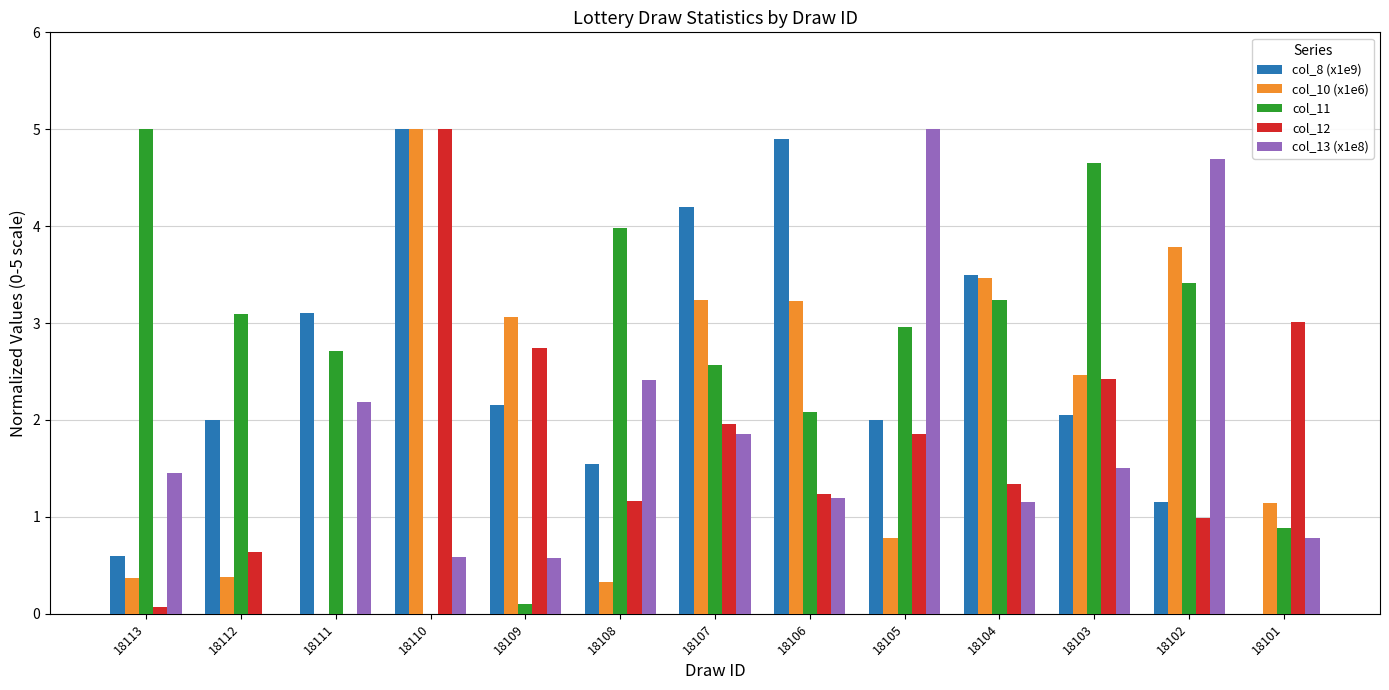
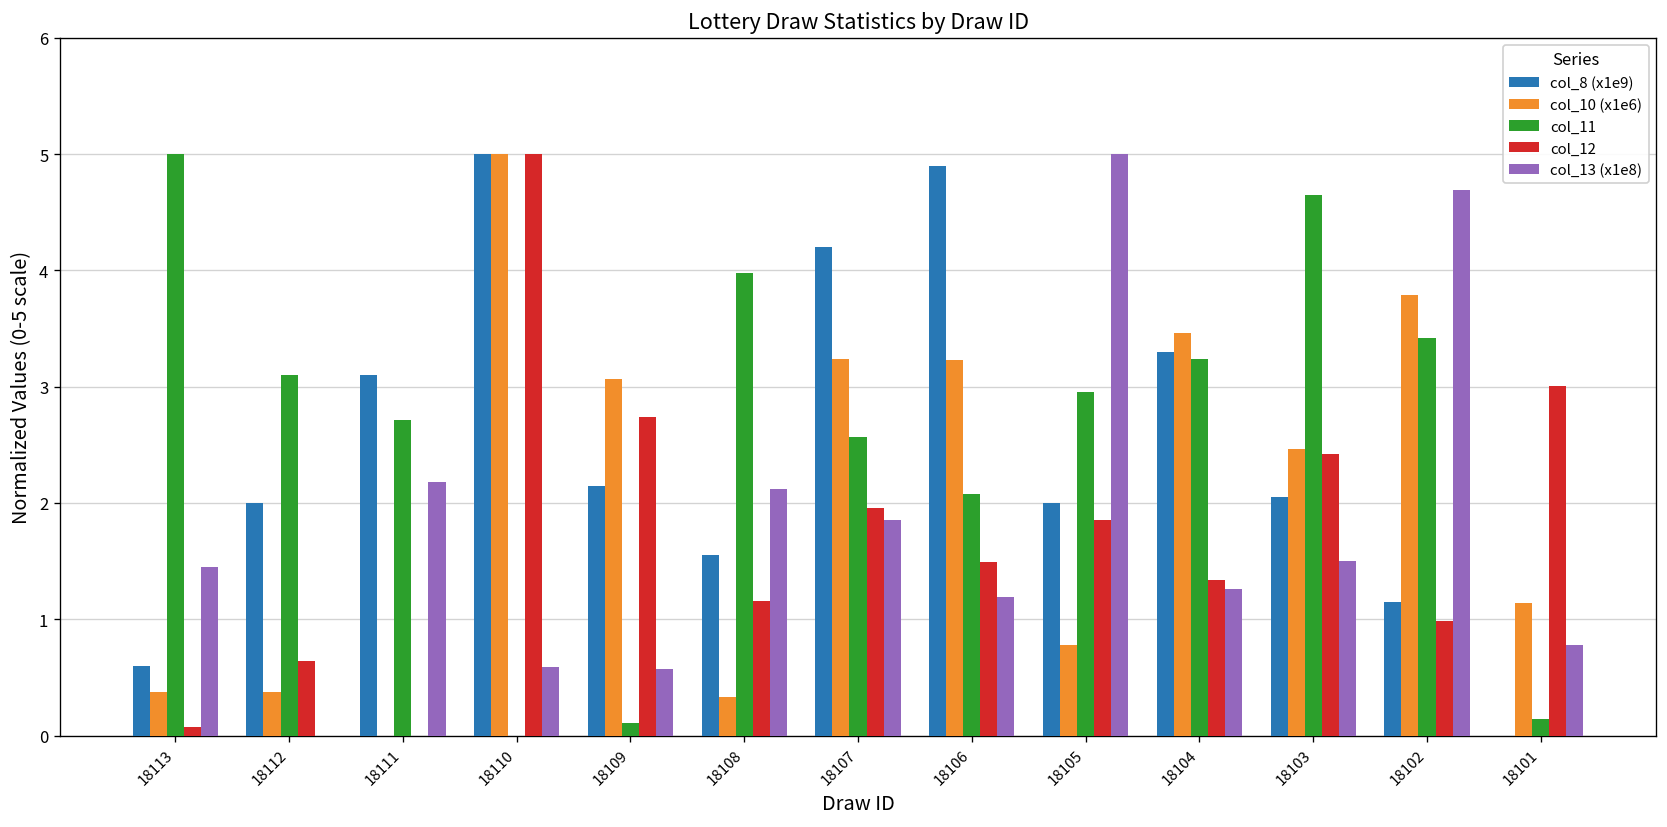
col_13 (x1e8), 18108: 2.4 -> 2.1
col_12, 18106: 1.2 -> 1.5
col_8 (x1e9), 18104: 3.5 -> 3.3
col_13 (x1e8), 18104: 1.2 -> 1.3
col_11, 18101: 0.9 -> 0.1
